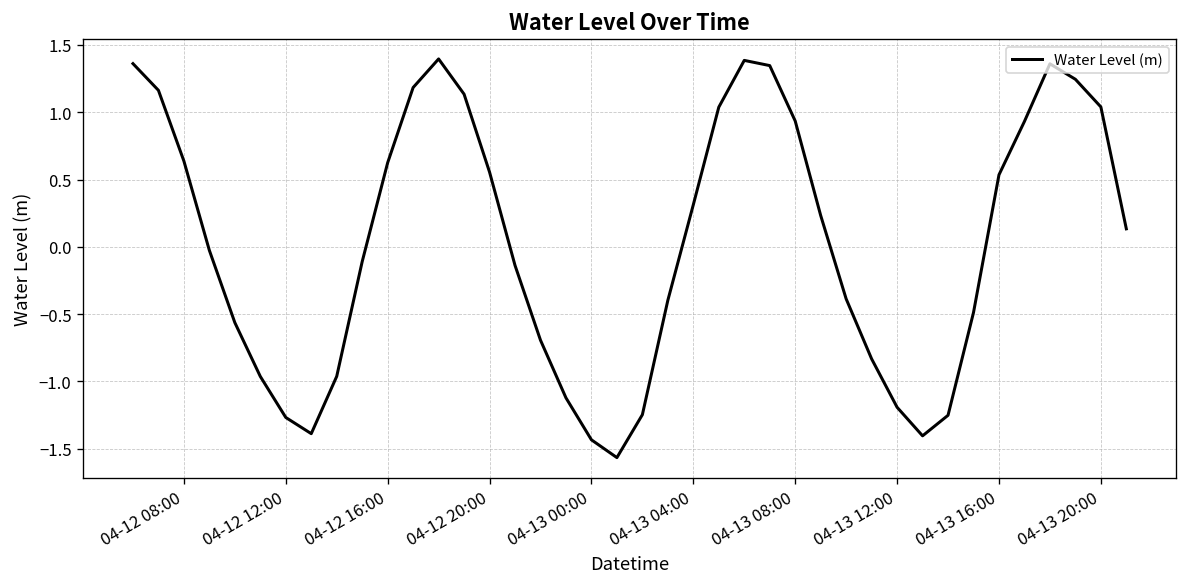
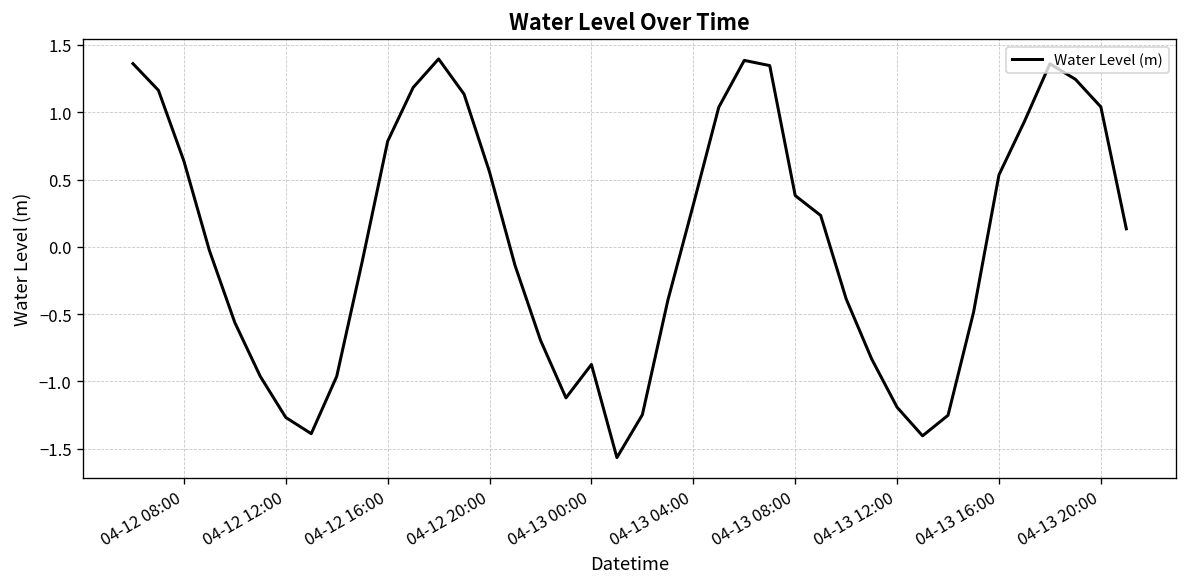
04-12 16:00: 0.63 -> 0.78
04-13 00:00: -1.43 -> -0.87
04-13 08:00: 0.94 -> 0.38
